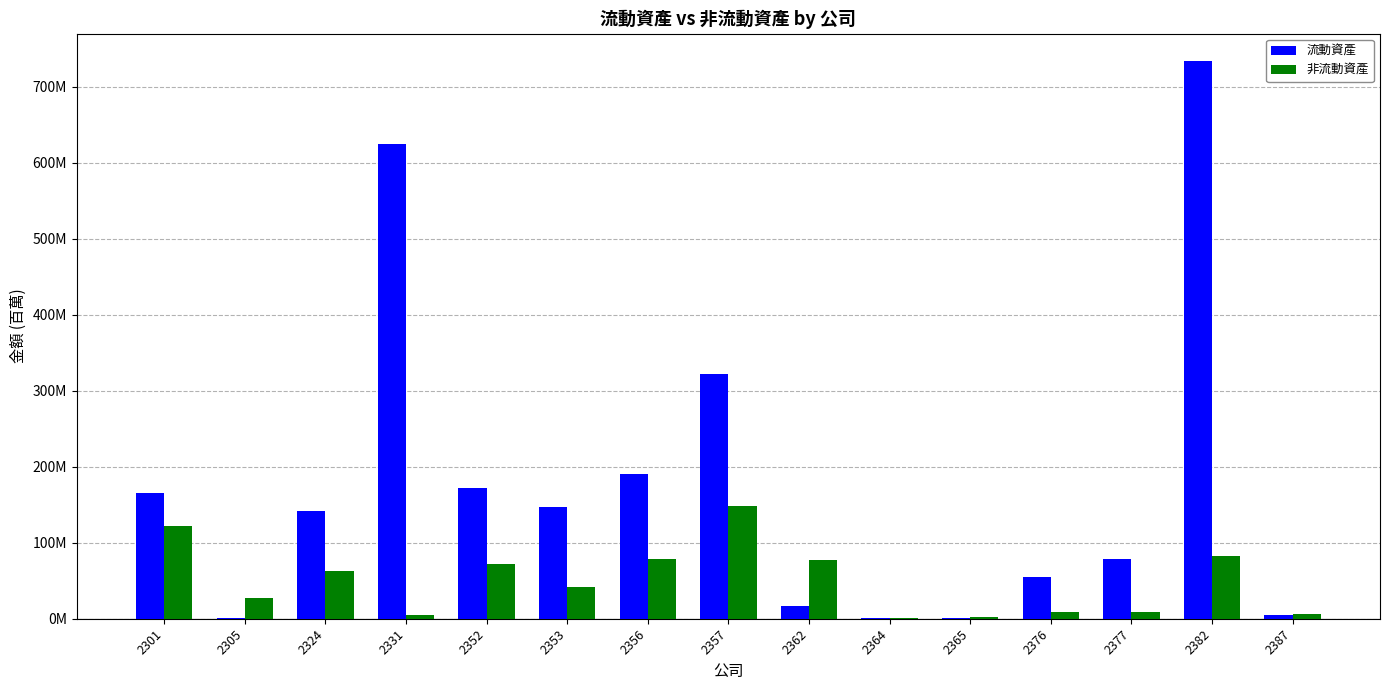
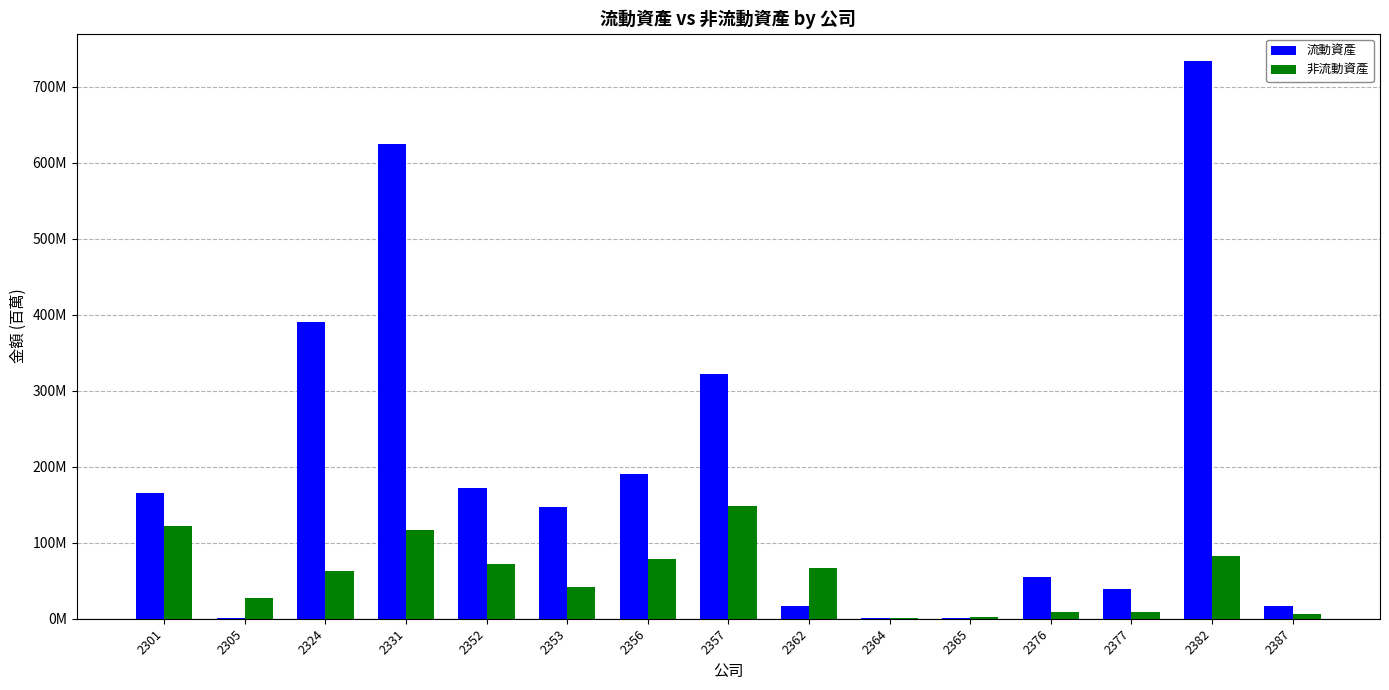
流動資產, 2324: 140000000 -> 390000000
非流動資產, 2331: 10000000 -> 120000000
非流動資產, 2362: 80000000 -> 70000000
流動資產, 2377: 80000000 -> 40000000
流動資產, 2387: 10000000 -> 20000000
